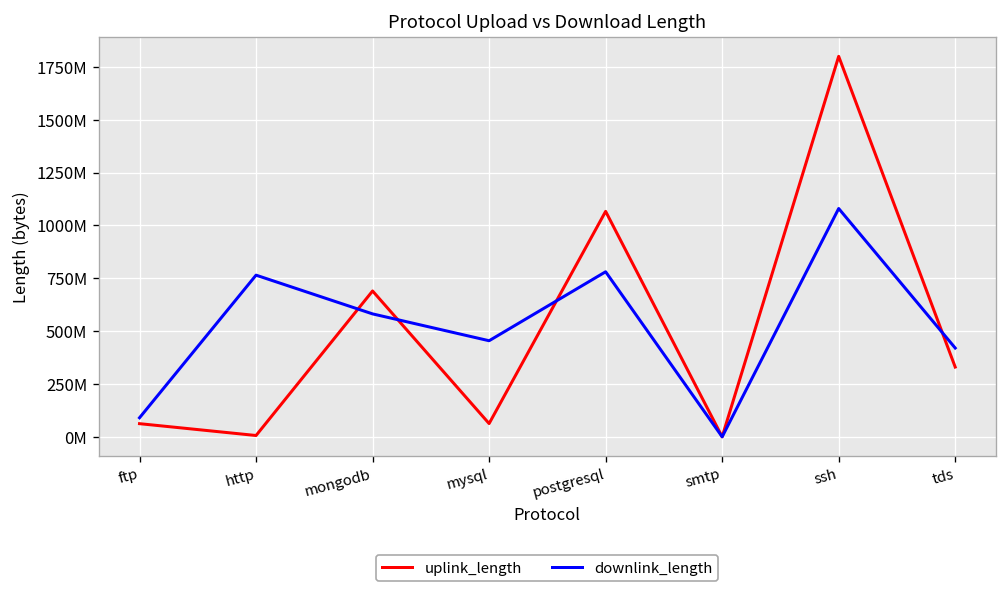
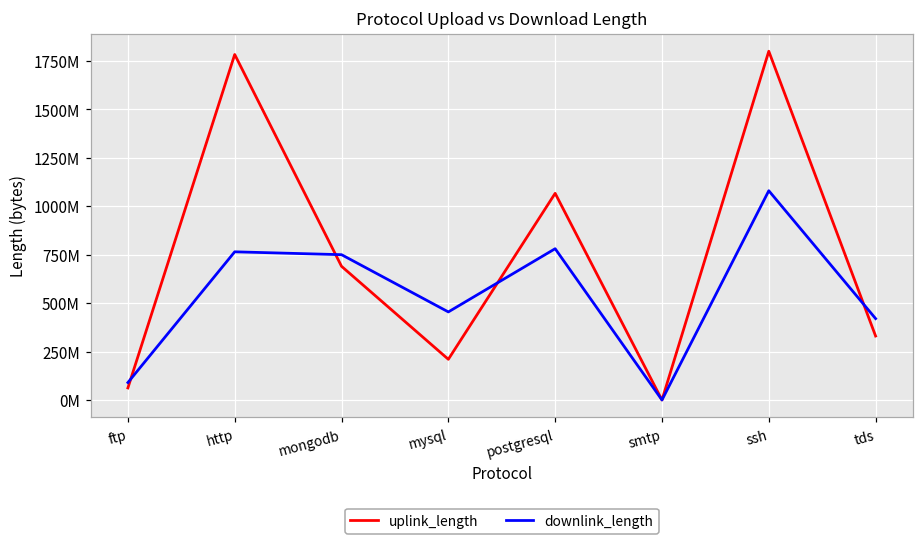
uplink_length, http: 10000000 -> 1780000000
downlink_length, mongodb: 580000000 -> 750000000
uplink_length, mysql: 60000000 -> 210000000
